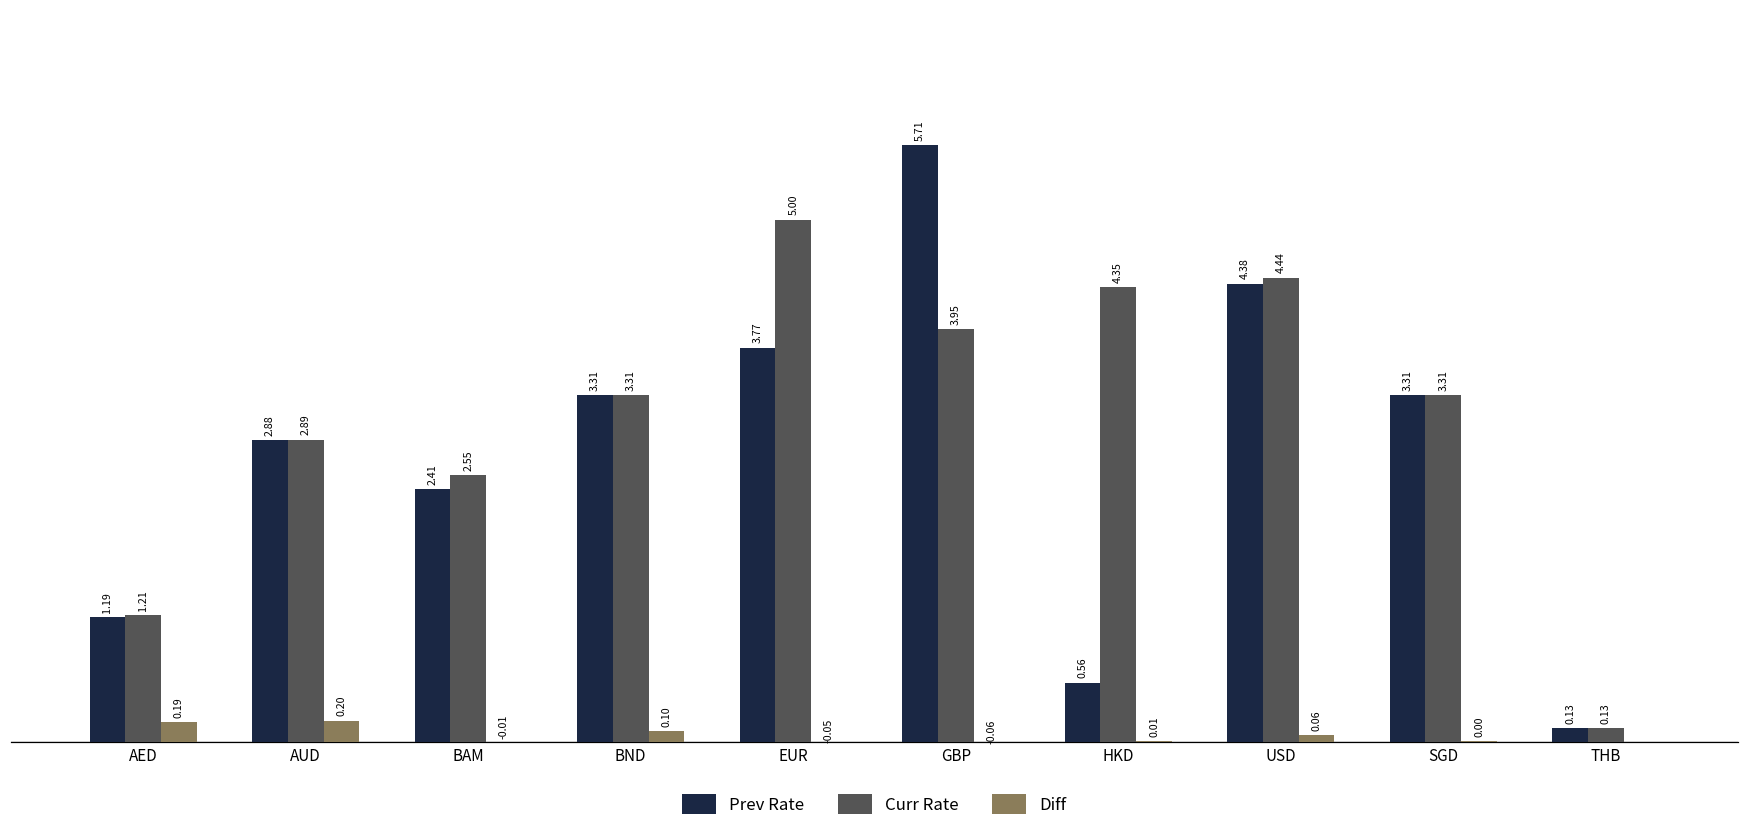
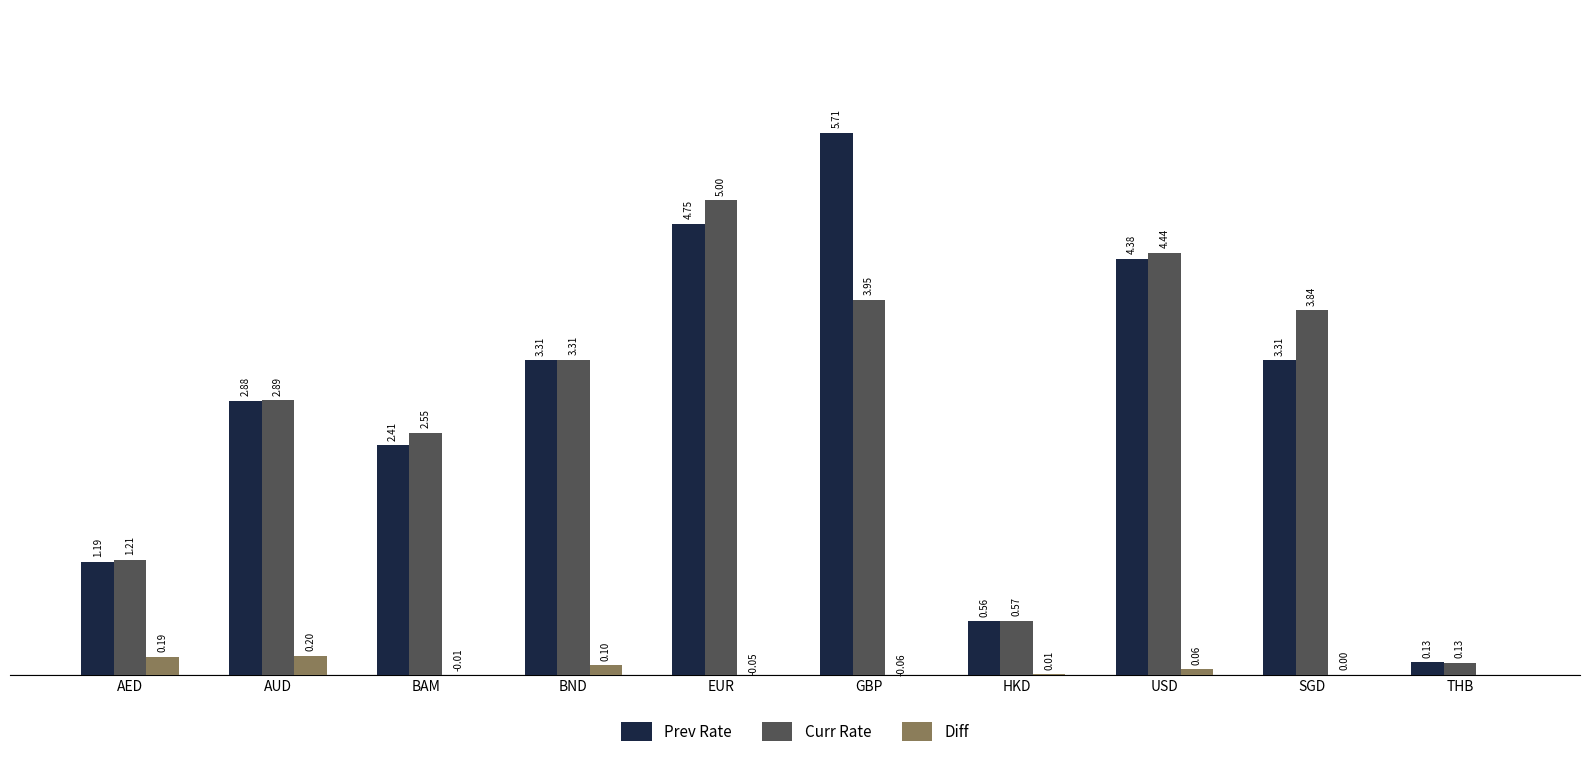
Prev Rate, EUR: 3.77 -> 4.75
Curr Rate, HKD: 4.35 -> 0.57
Curr Rate, SGD: 3.31 -> 3.84
